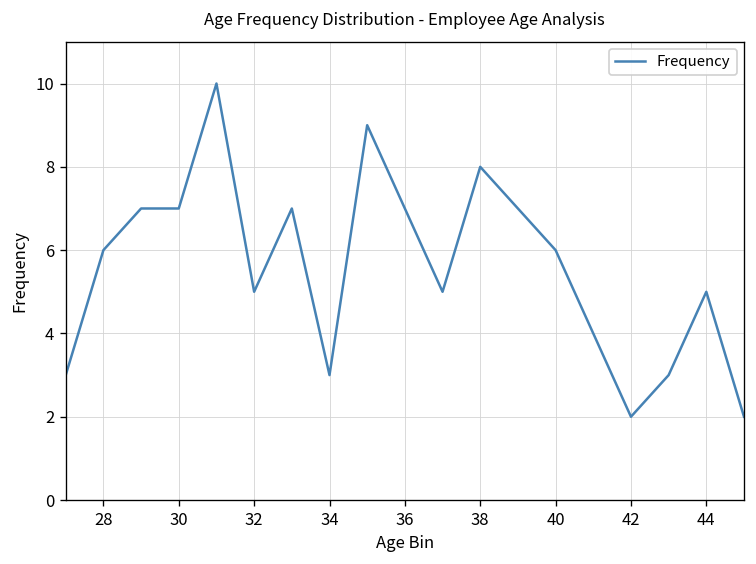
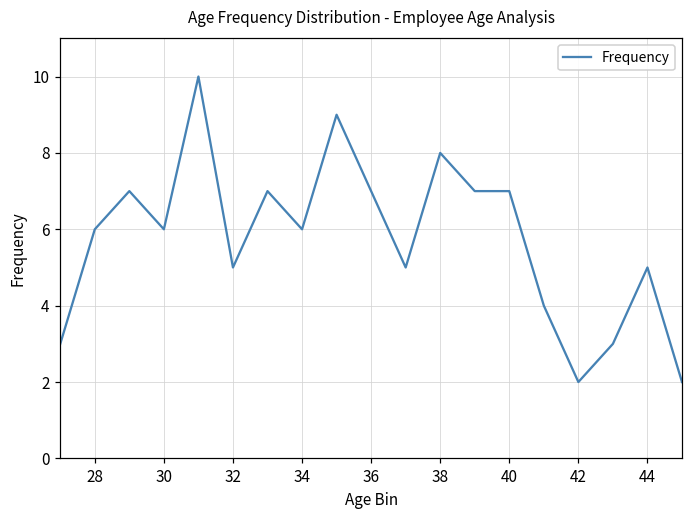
30: 7 -> 6
34: 3 -> 6
40: 6 -> 7
